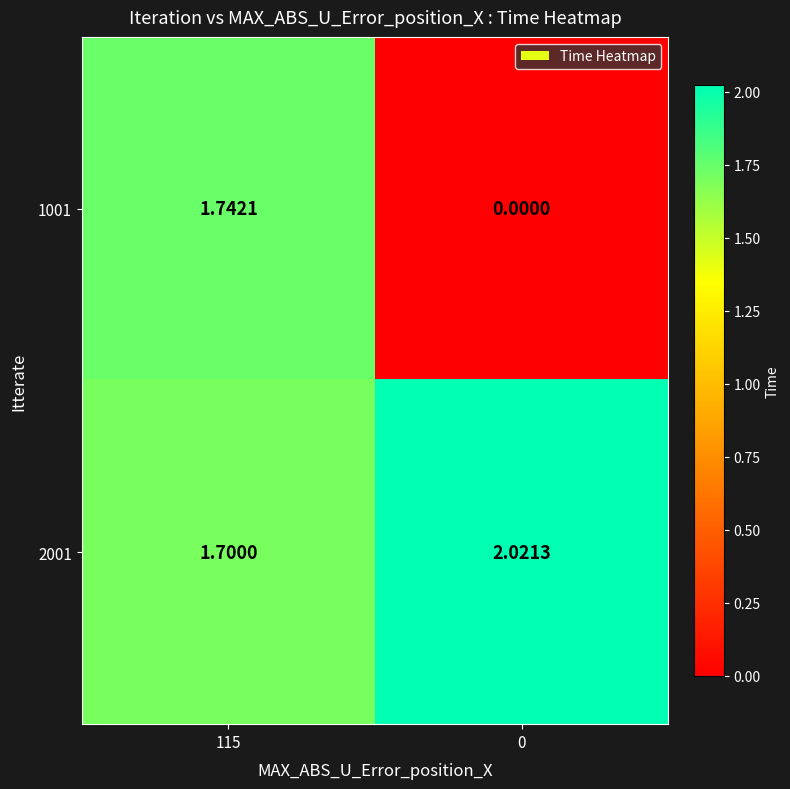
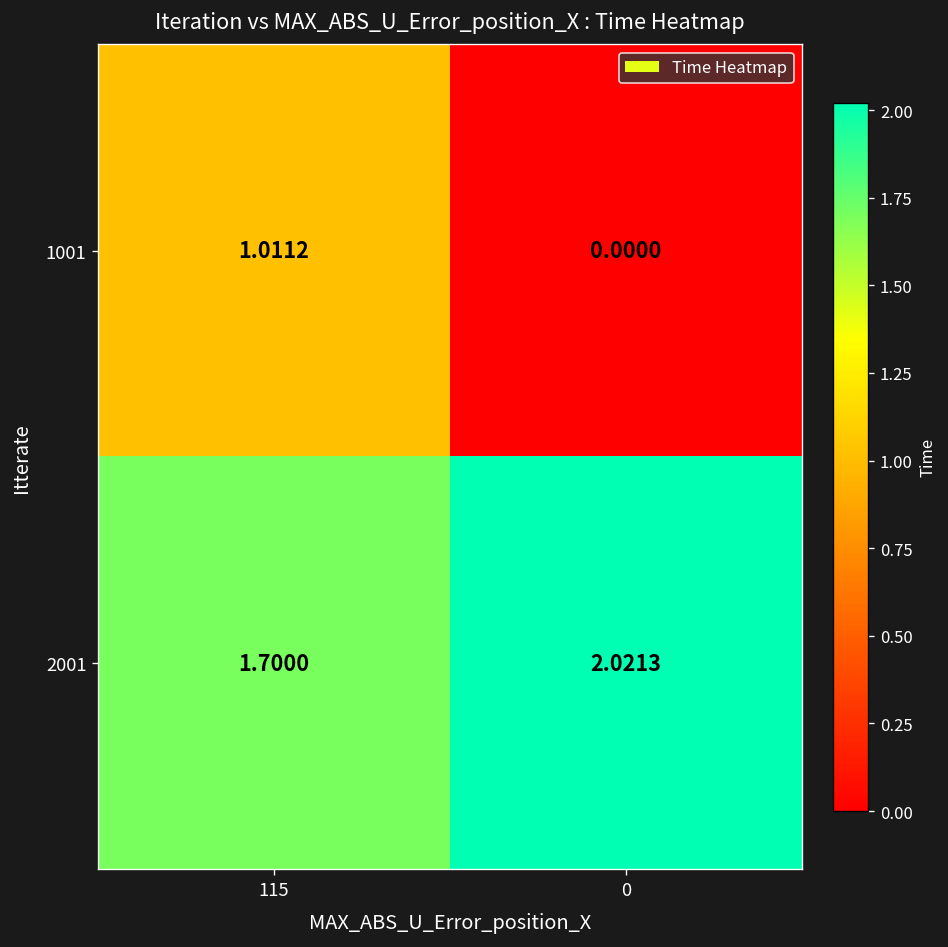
1001, 115: 1.7421 -> 1.0112
